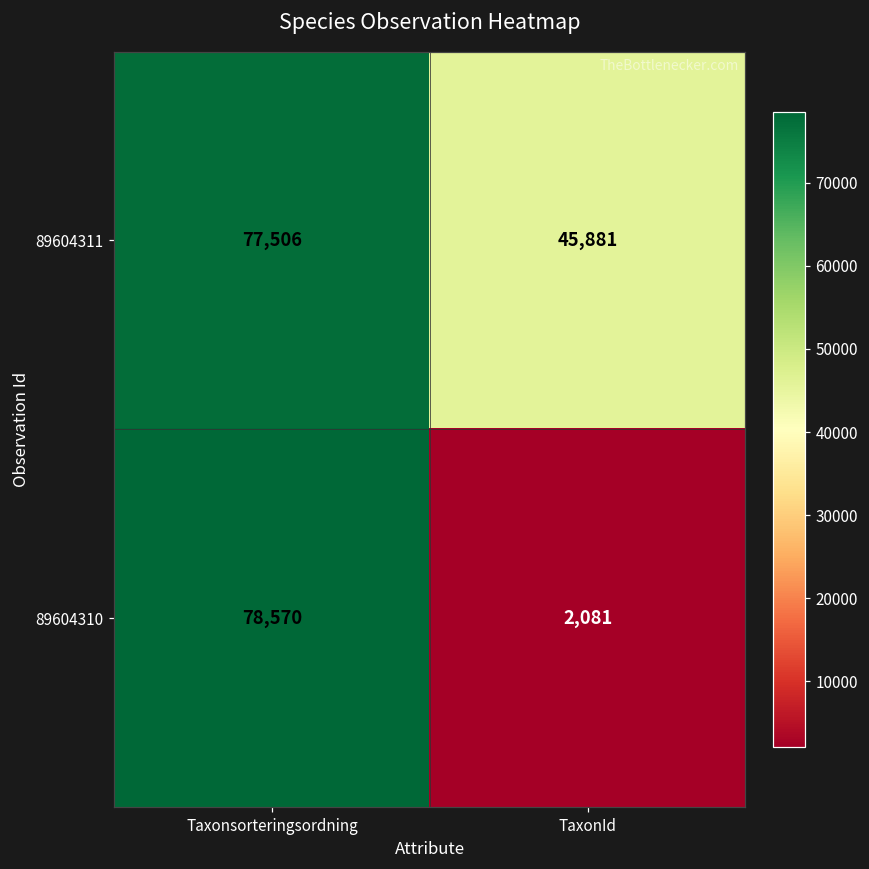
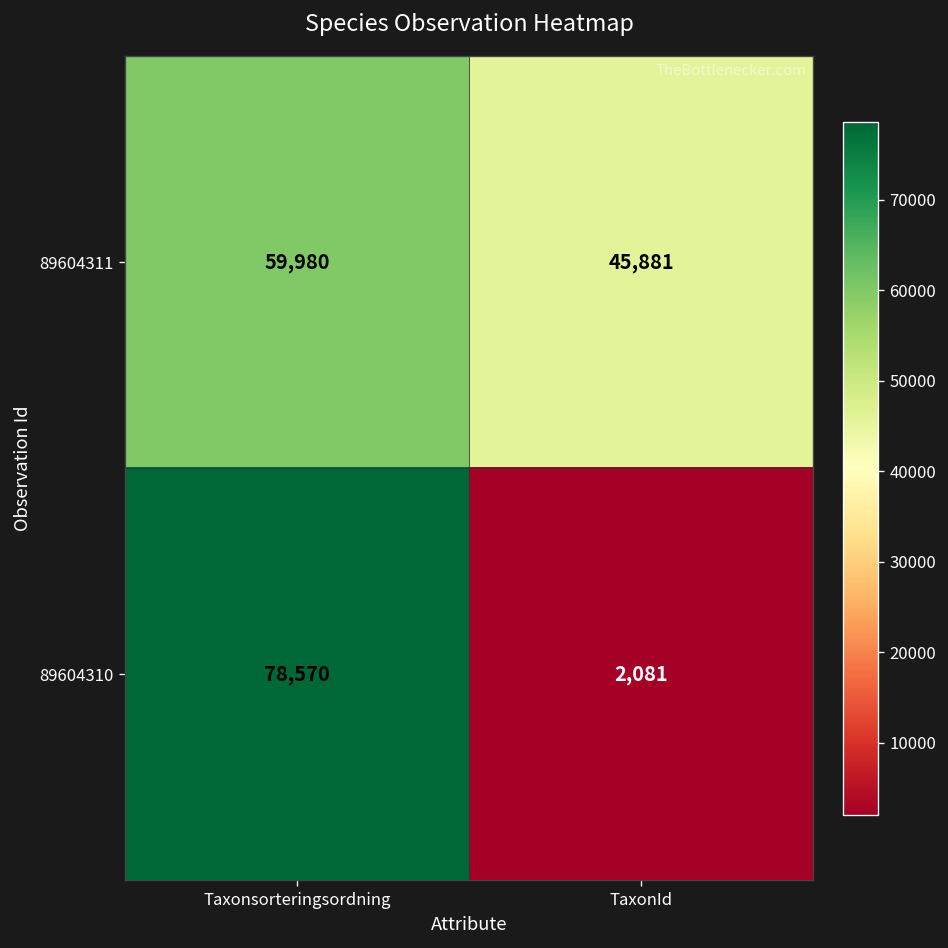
89604311, Taxonsorteringsordning: 77,506 -> 59,980
